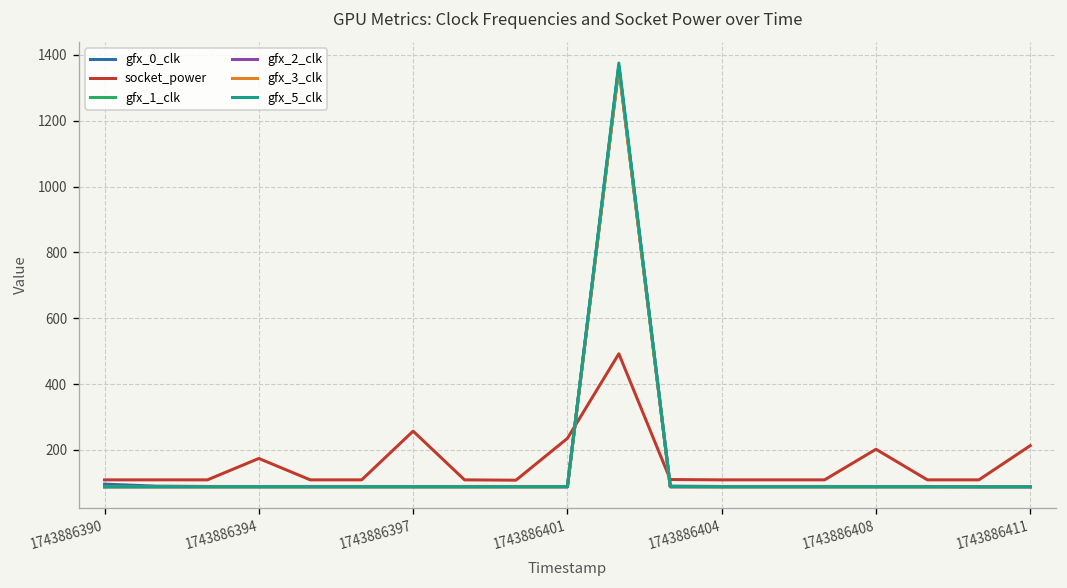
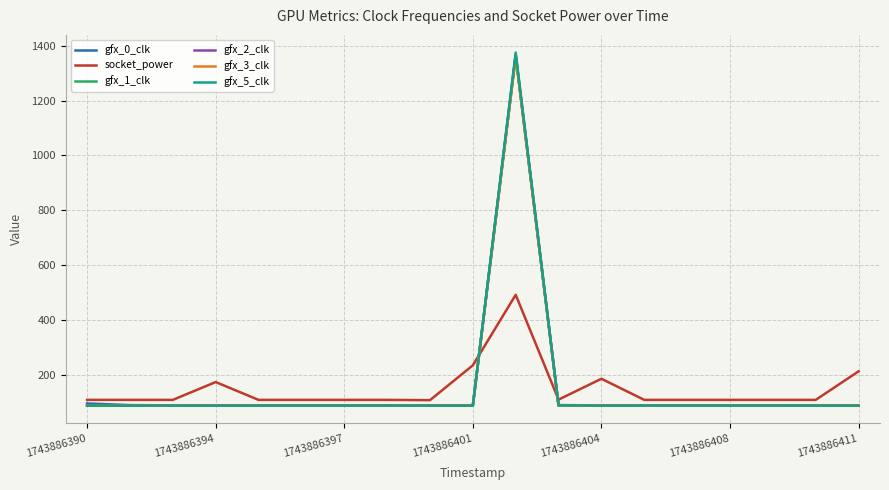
socket_power, 1743886397: 260 -> 110
socket_power, 1743886404: 110 -> 190
socket_power, 1743886408: 200 -> 110
